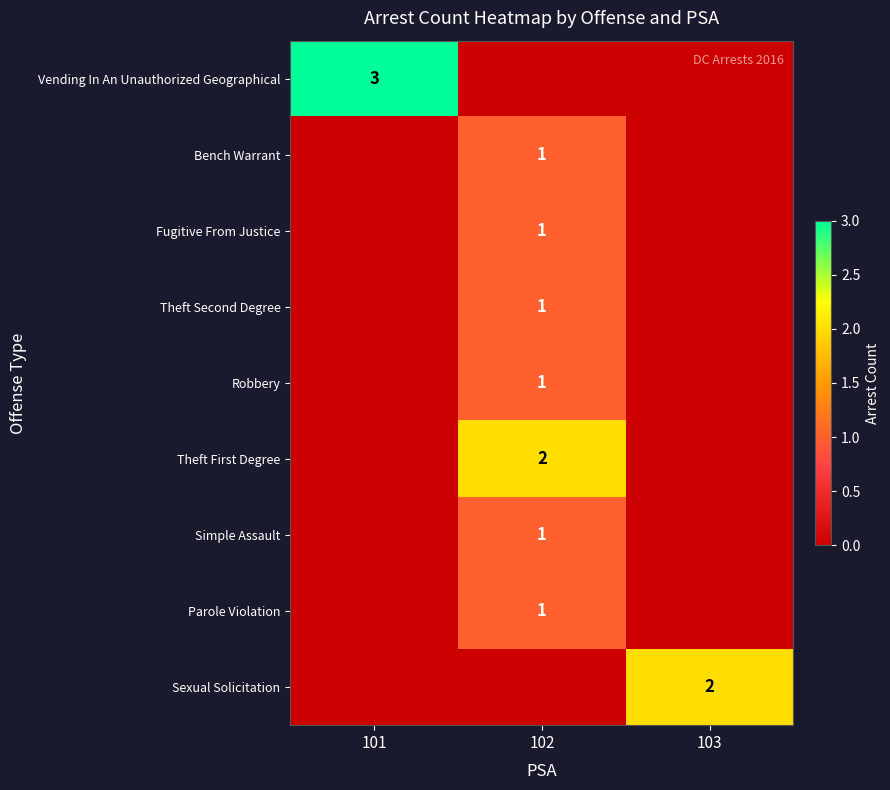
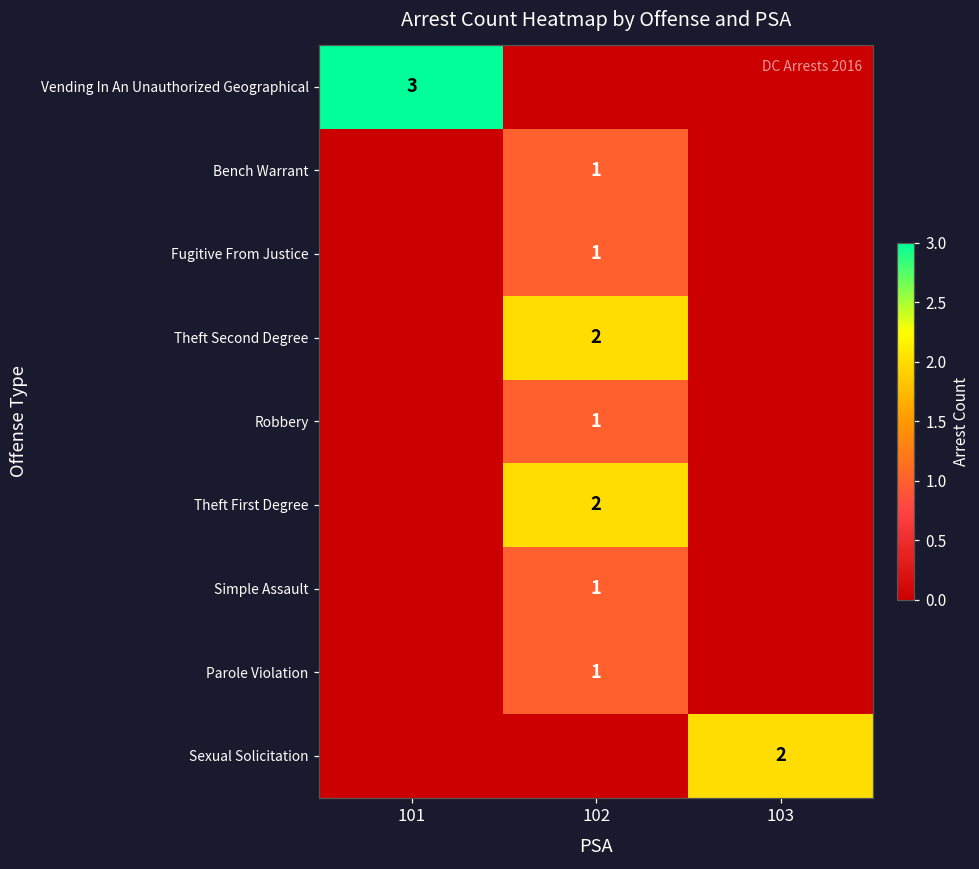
Theft Second Degree, 102: 1 -> 2
